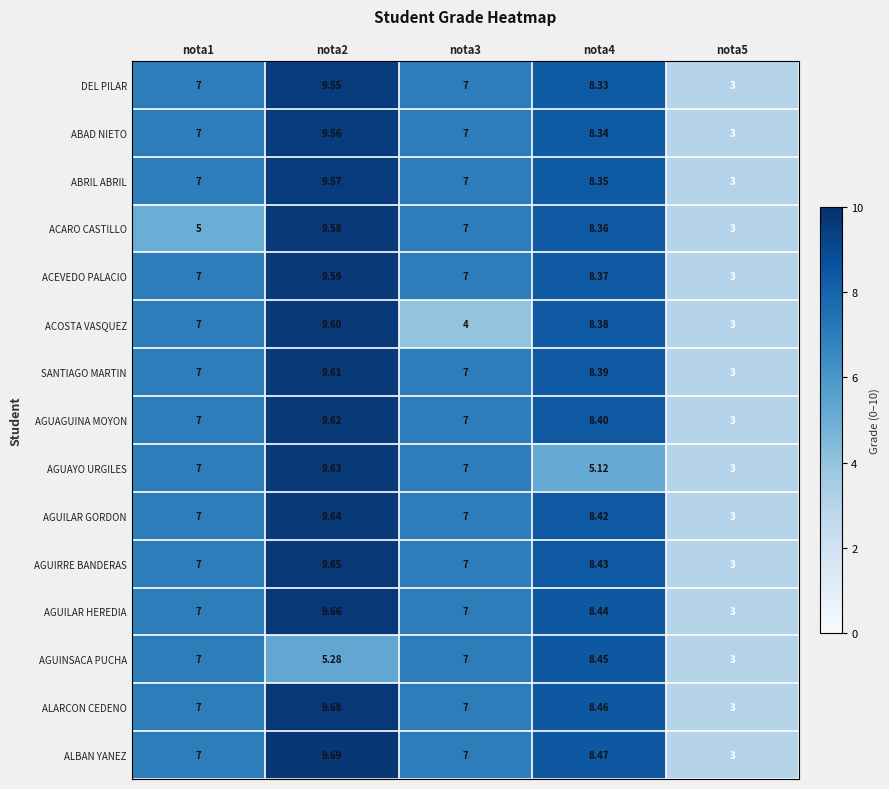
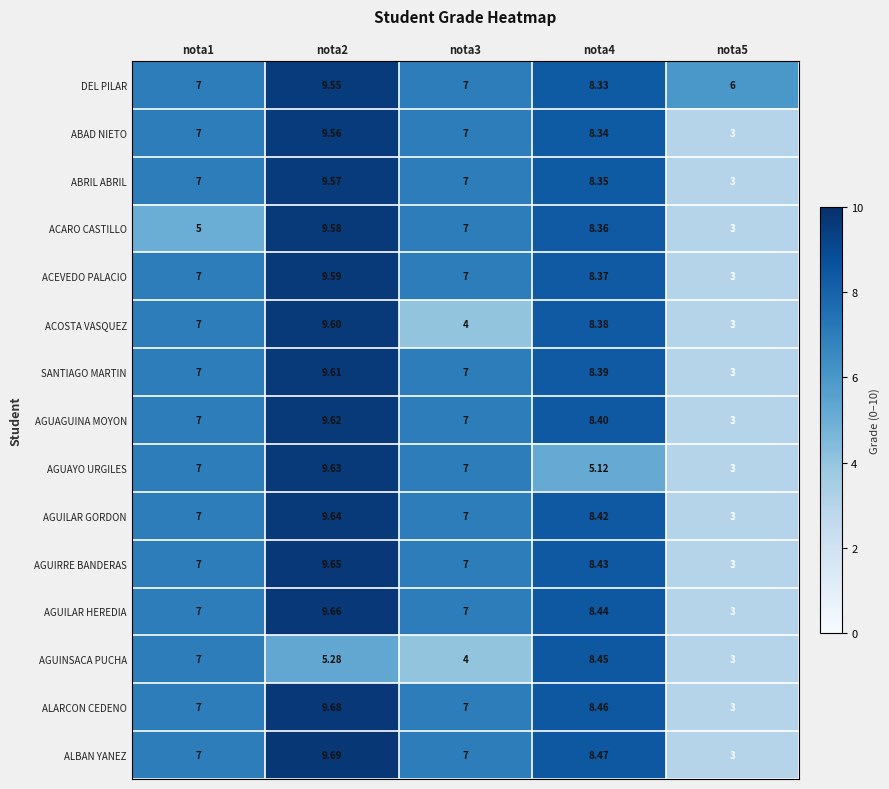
DEL PILAR, nota5: 3 -> 6
AGUINSACA PUCHA, nota3: 7 -> 4
